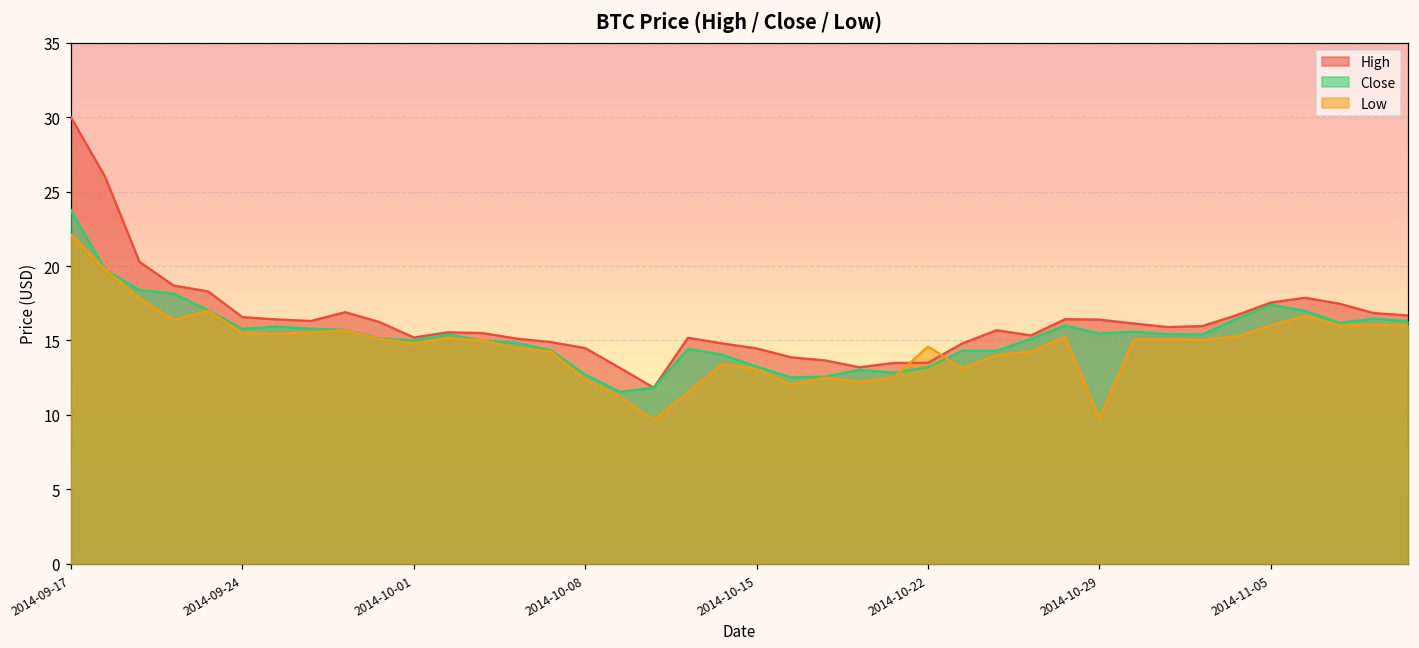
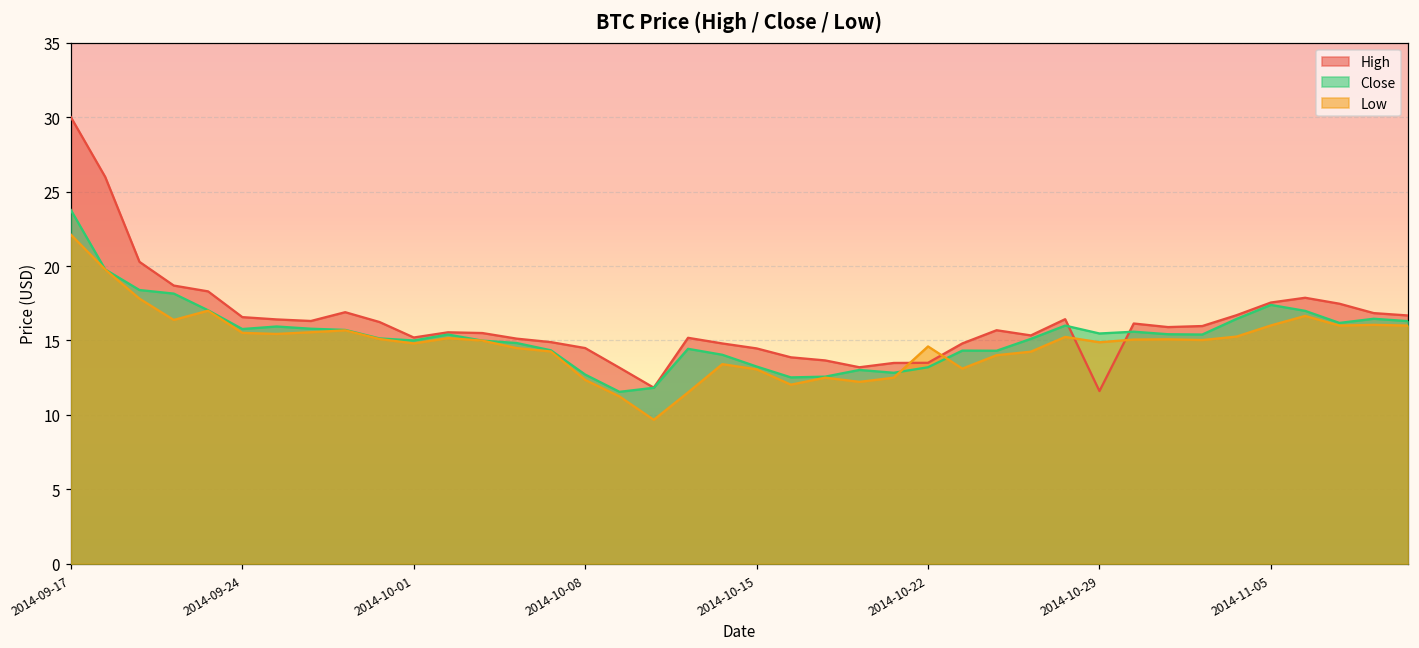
High, 2014-10-29: 16.4 -> 11.6
Low, 2014-10-29: 9.8 -> 14.9
